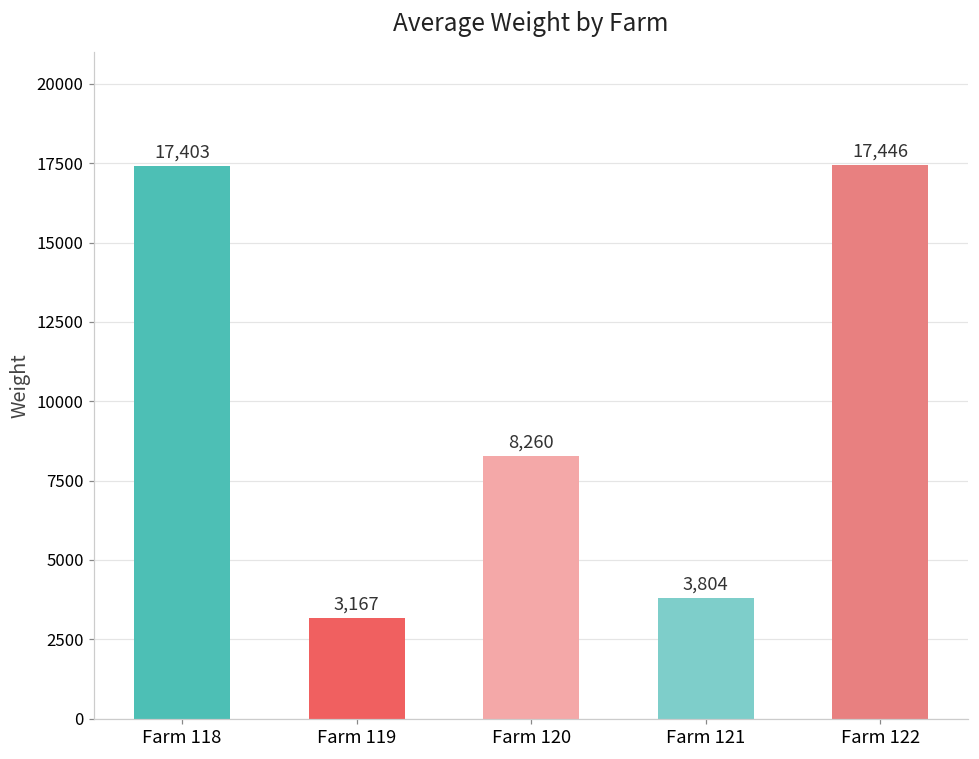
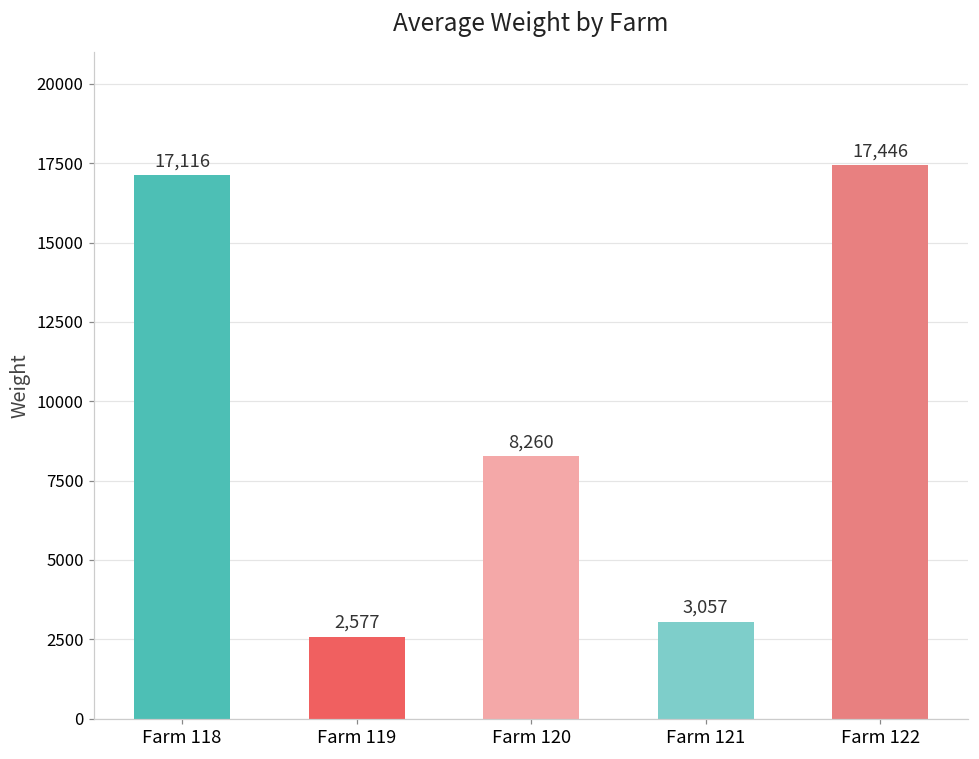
Farm 118: 17,403 -> 17,116
Farm 119: 3,167 -> 2,577
Farm 121: 3,804 -> 3,057
